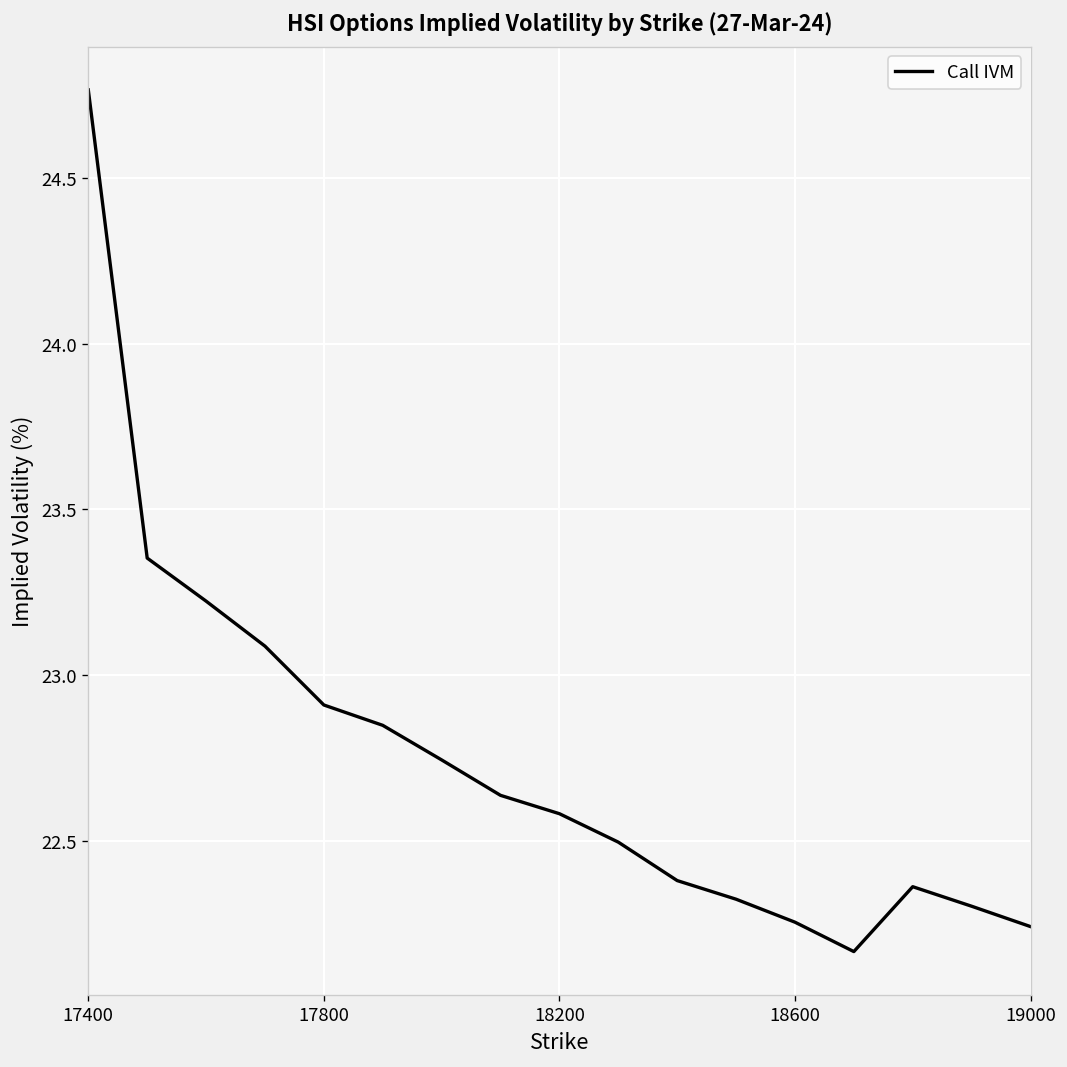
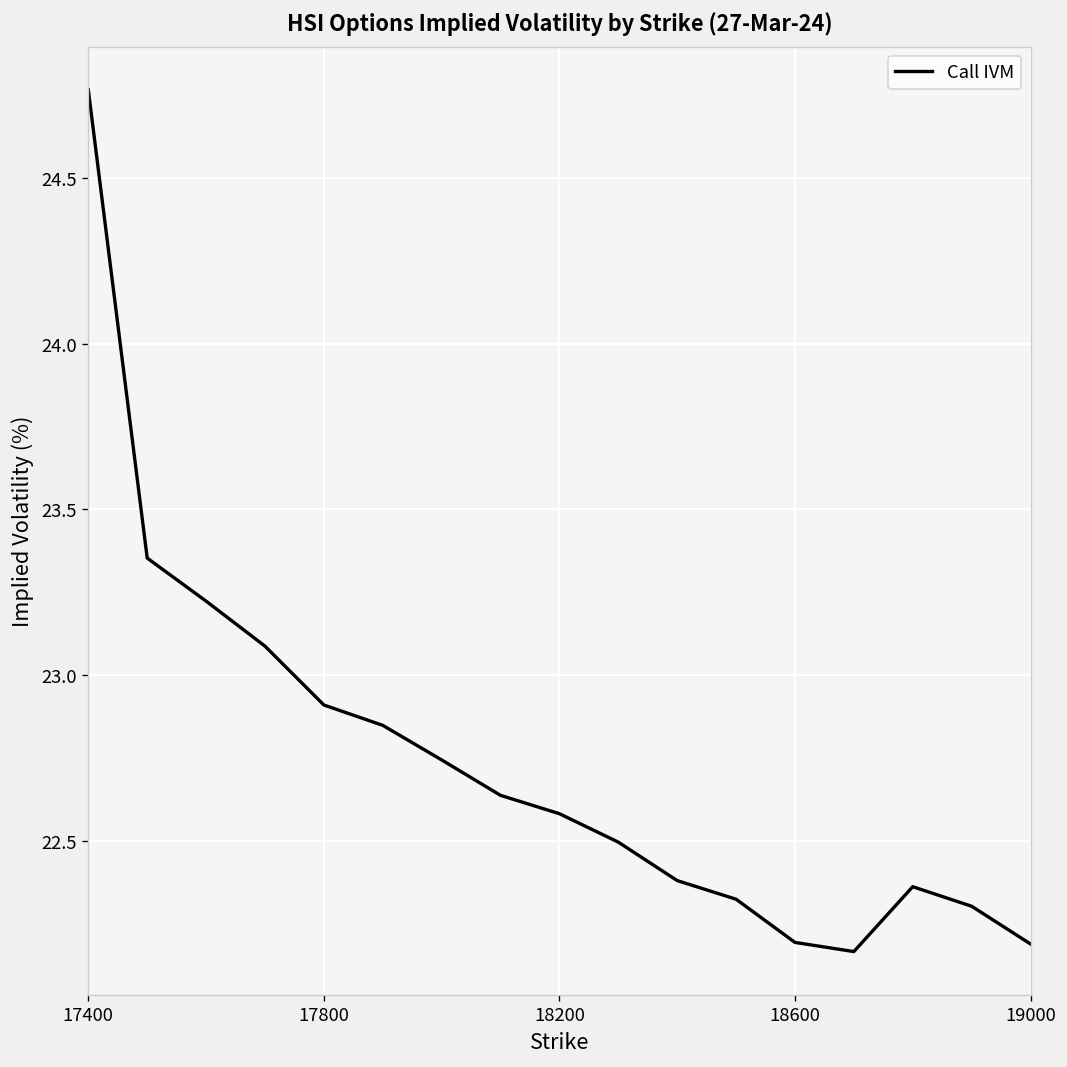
18600: 22.26 -> 22.19
19000: 22.24 -> 22.19
